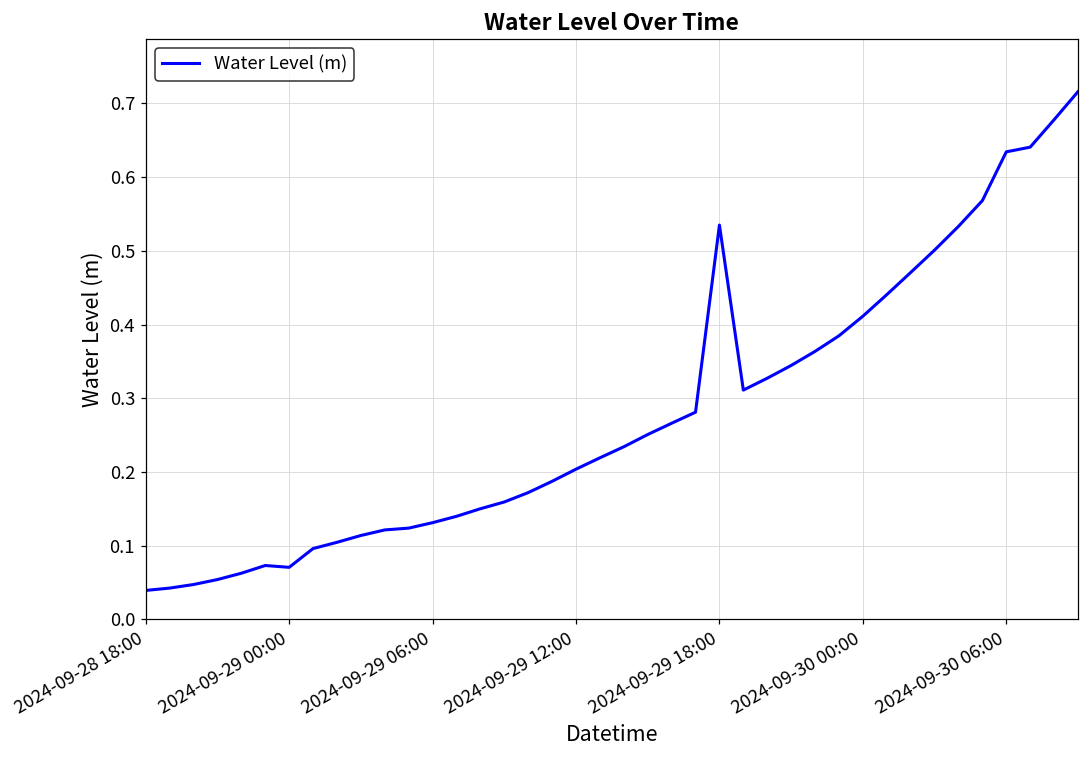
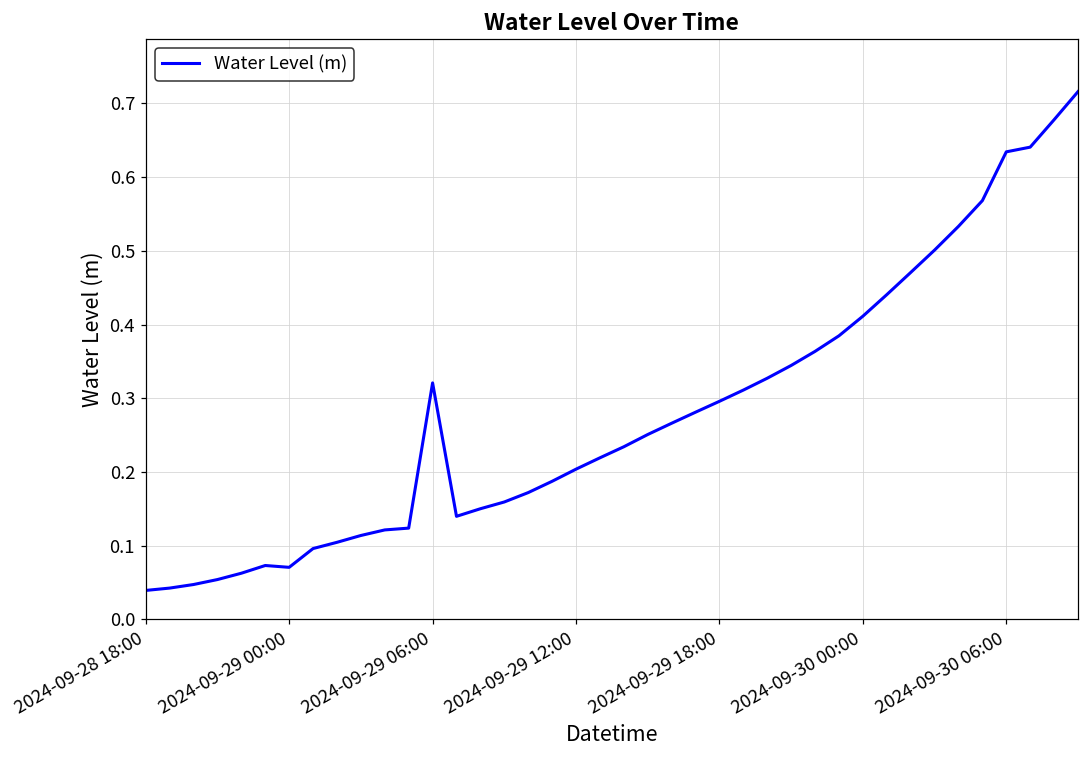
2024-09-29 06:00: 0.13 -> 0.32
2024-09-29 18:00: 0.53 -> 0.30
